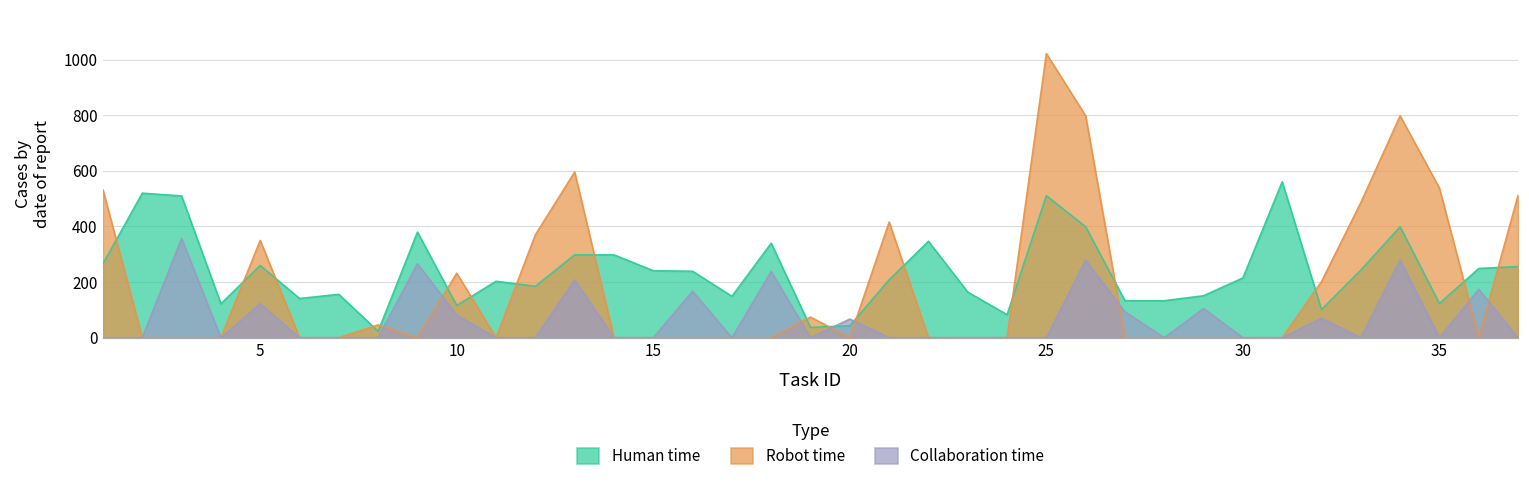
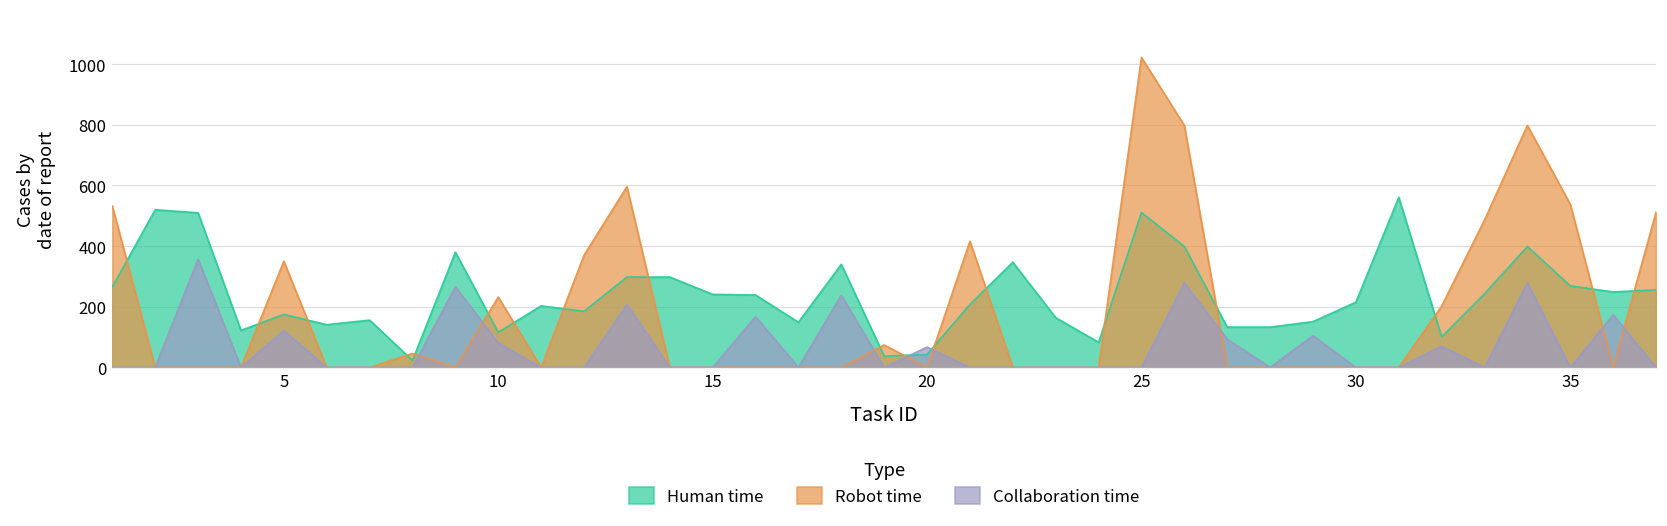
Human time, 5: 260 -> 180
Human time, 35: 120 -> 270
